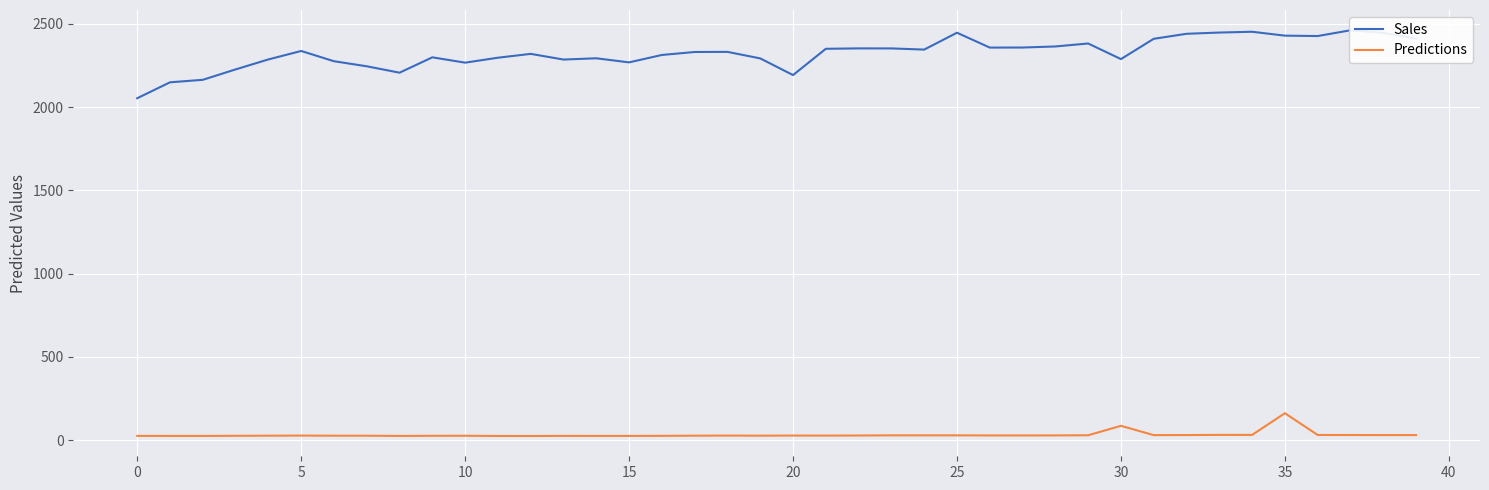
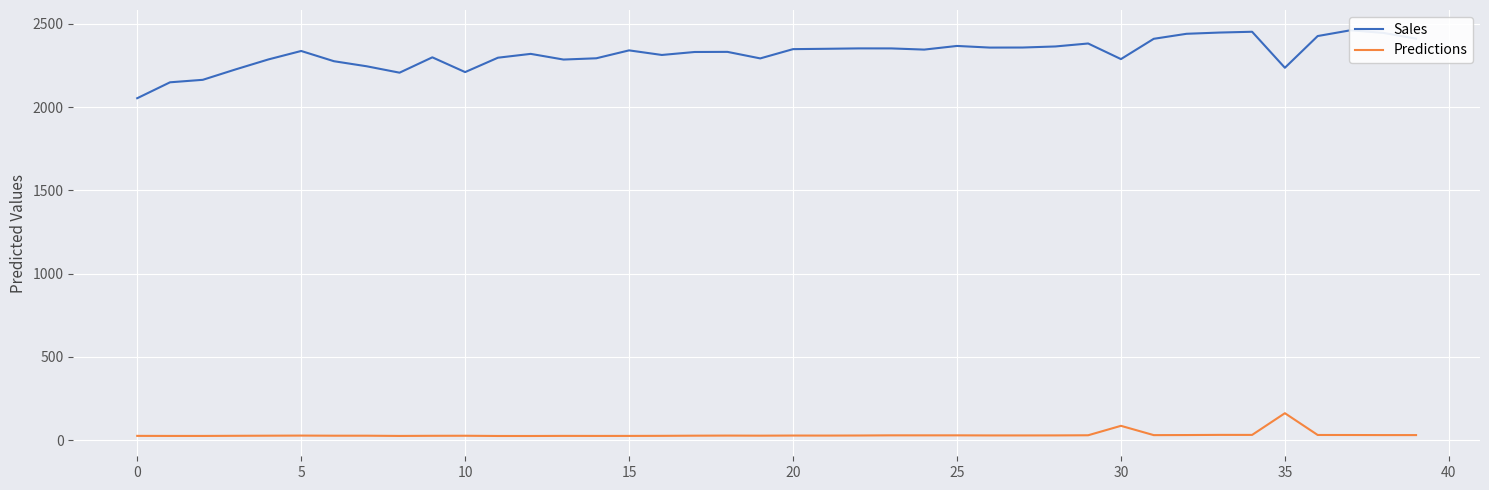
Sales, 10: 2270 -> 2210
Sales, 15: 2270 -> 2340
Sales, 20: 2190 -> 2350
Sales, 25: 2450 -> 2370
Sales, 35: 2430 -> 2240
